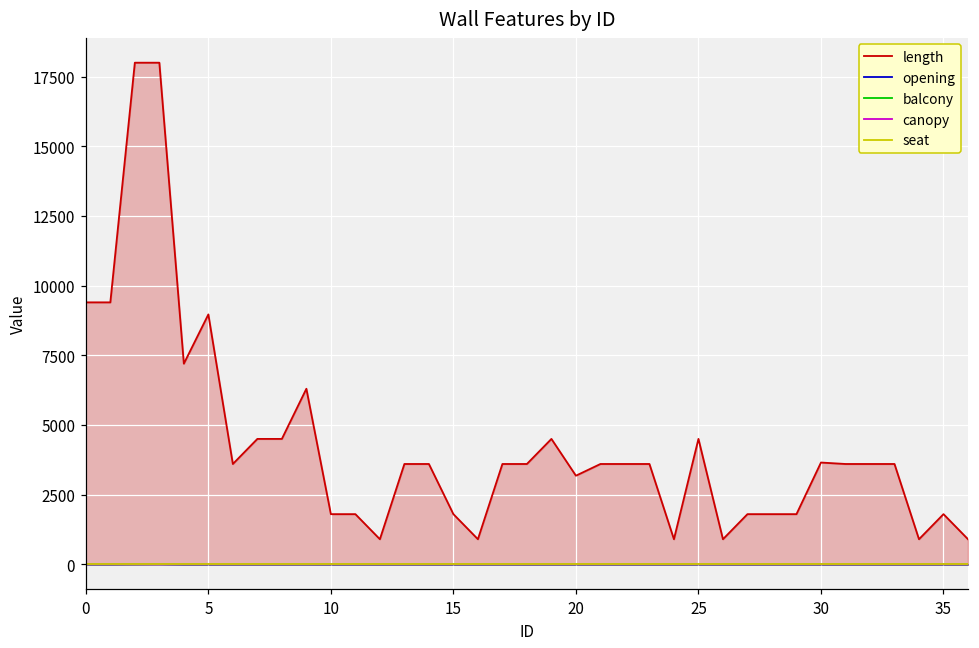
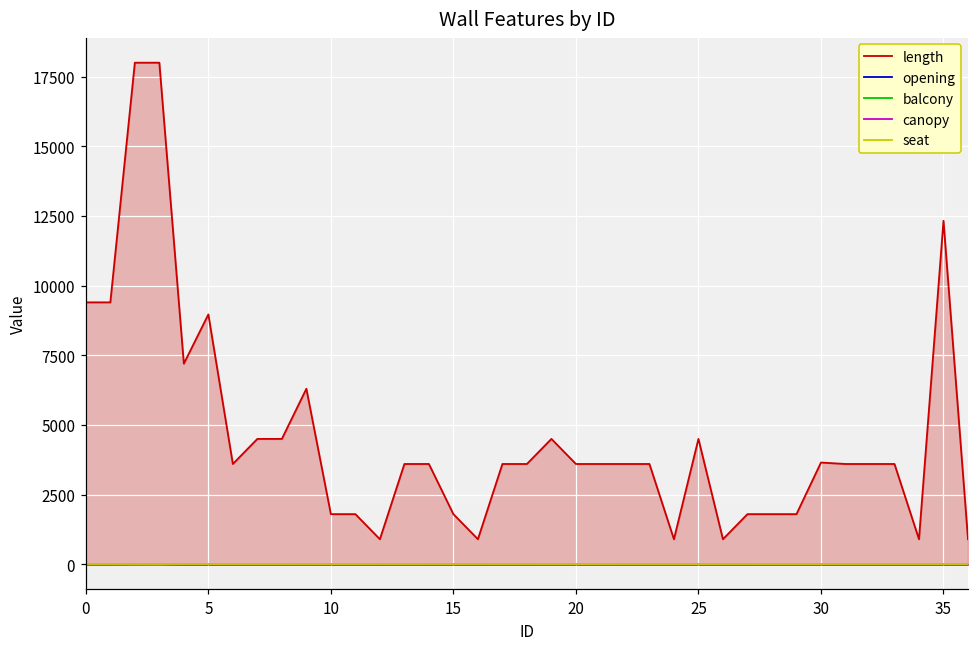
length, 20: 3200 -> 3600
length, 35: 1800 -> 12300
